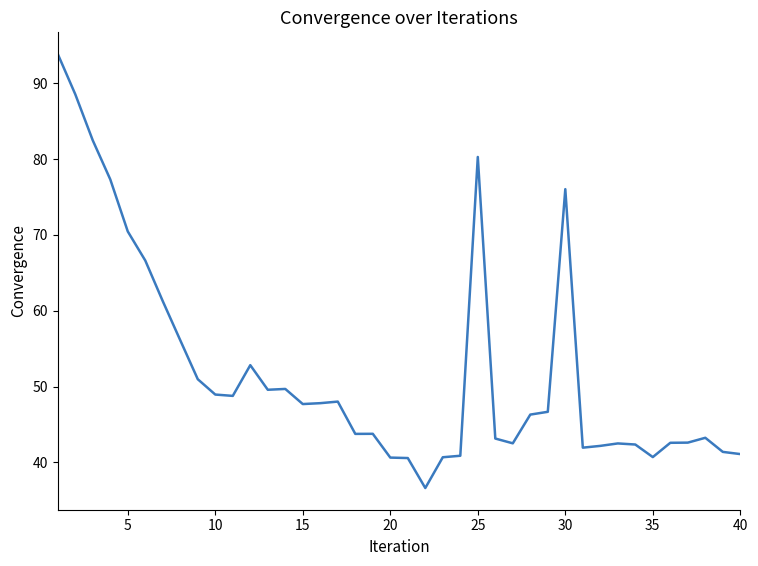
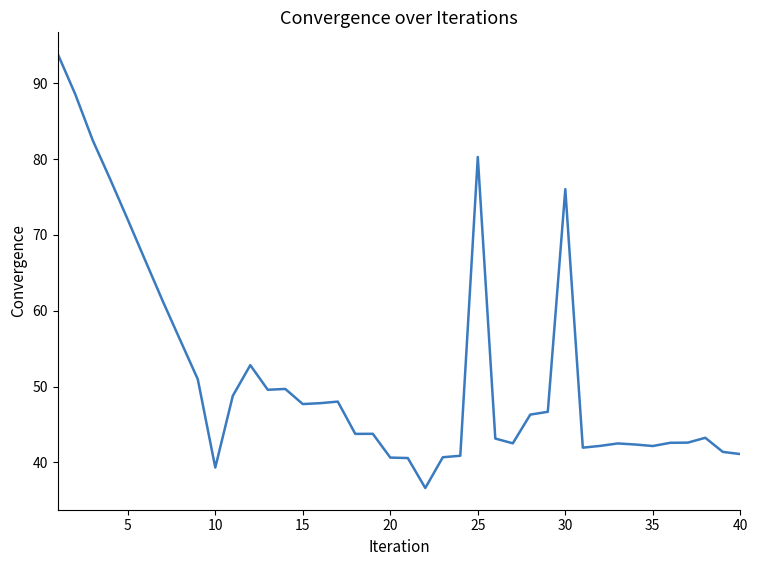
5: 70 -> 72
10: 49 -> 39
35: 41 -> 42
